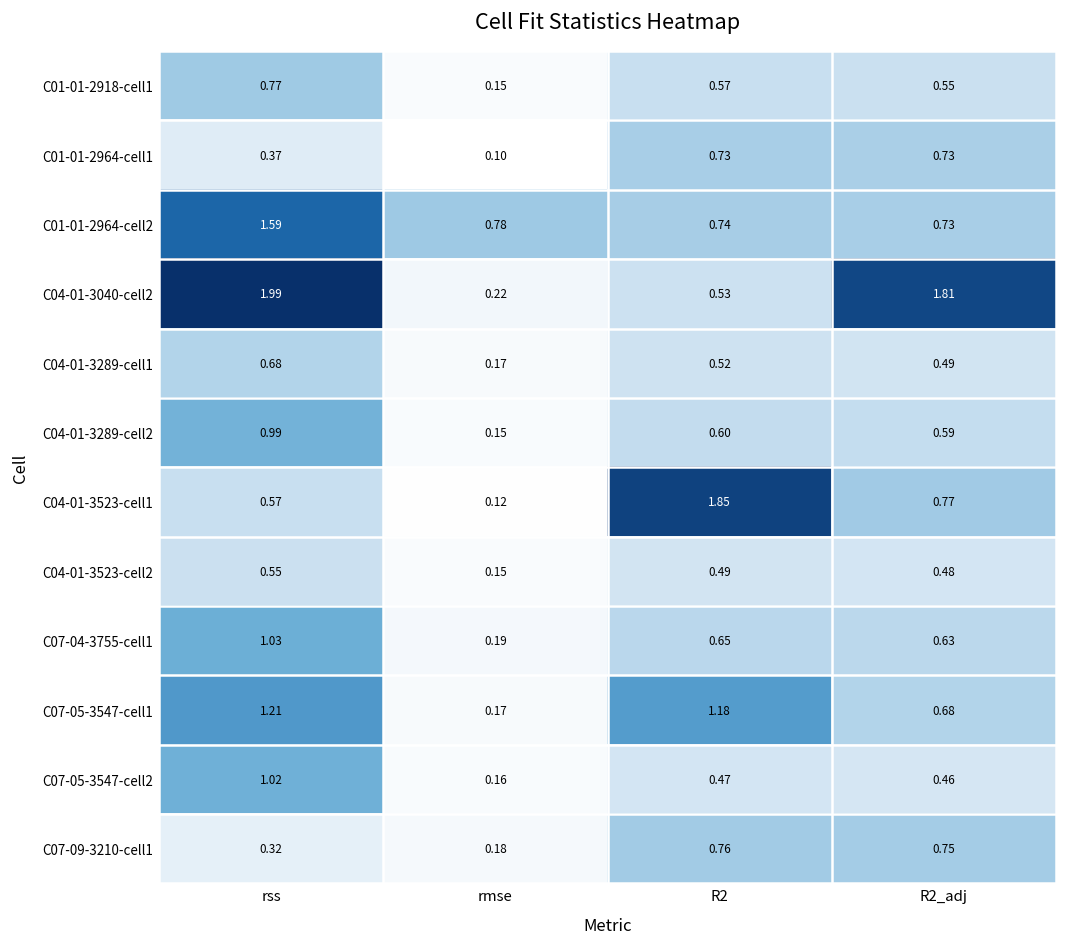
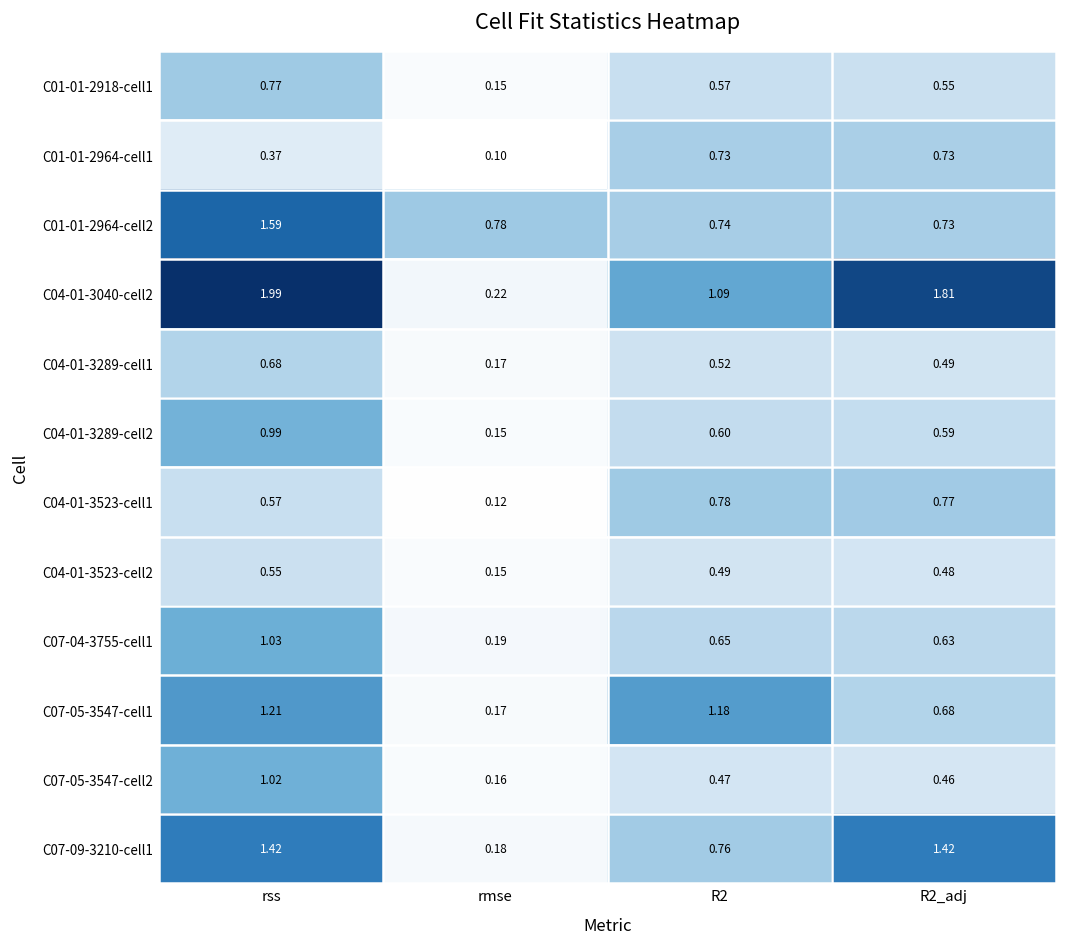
C04-01-3040-cell2, R2: 0.53 -> 1.09
C04-01-3523-cell1, R2: 1.85 -> 0.78
C07-09-3210-cell1, rss: 0.32 -> 1.42
C07-09-3210-cell1, R2_adj: 0.75 -> 1.42
